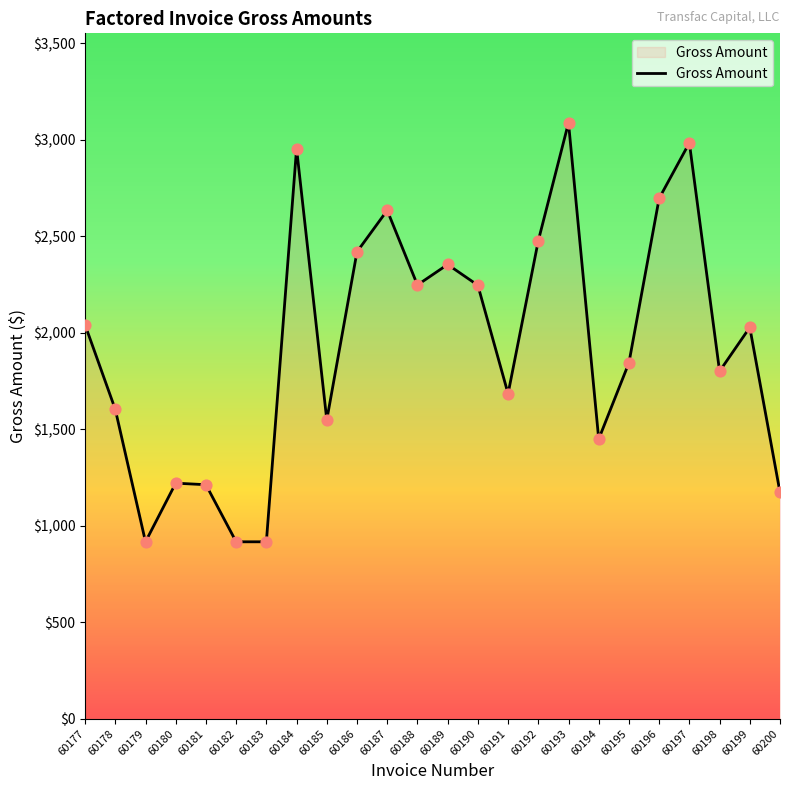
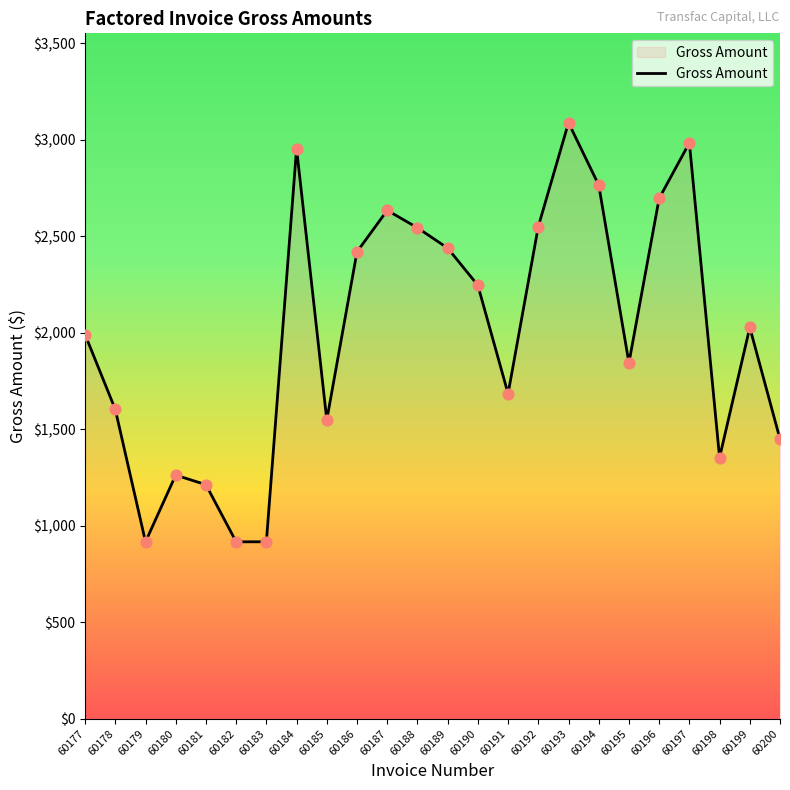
60177: $2,040 -> $1,990
60180: $1,220 -> $1,260
60188: $2,250 -> $2,540
60189: $2,350 -> $2,440
60192: $2,480 -> $2,550
60194: $1,450 -> $2,760
60198: $1,800 -> $1,350
60200: $1,170 -> $1,450
